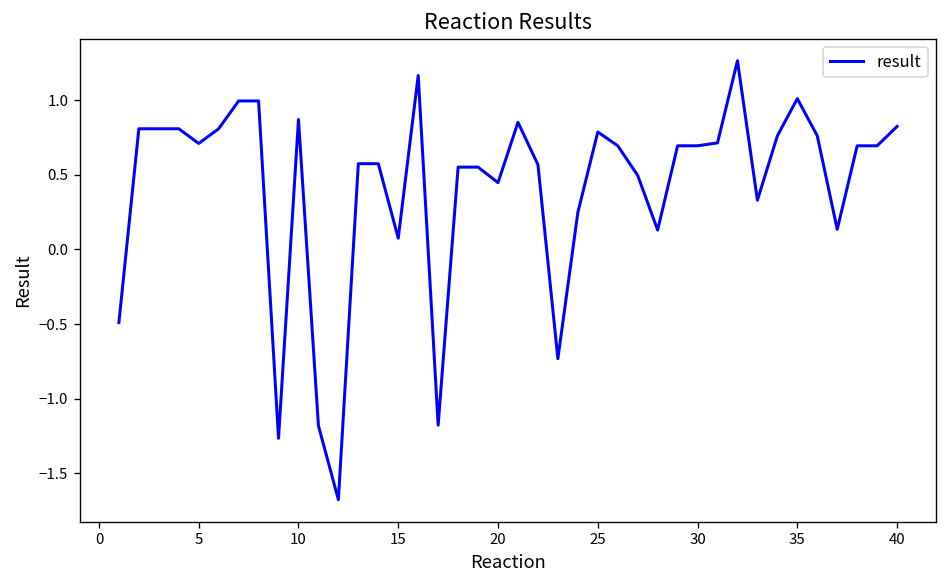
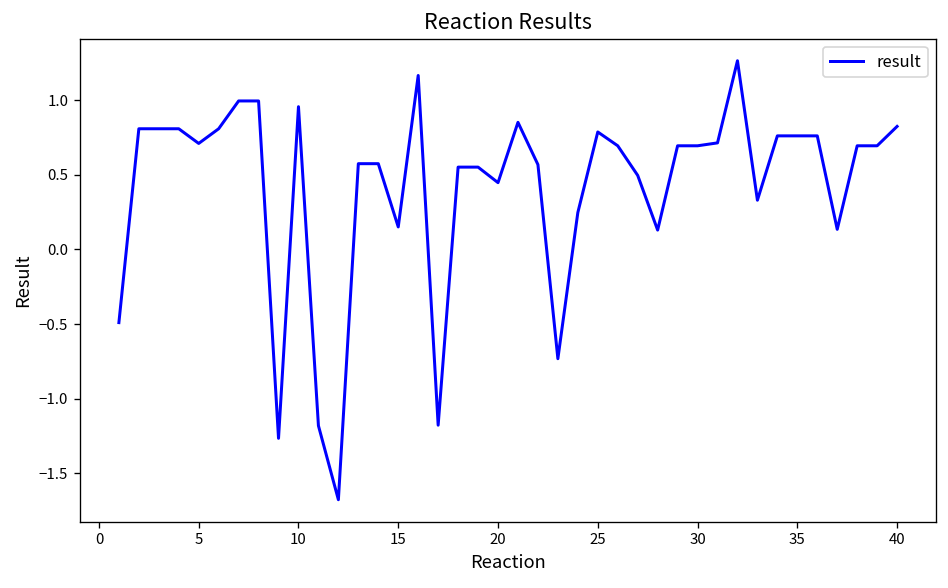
10: 0.87 -> 0.96
15: 0.08 -> 0.15
35: 1.01 -> 0.76
